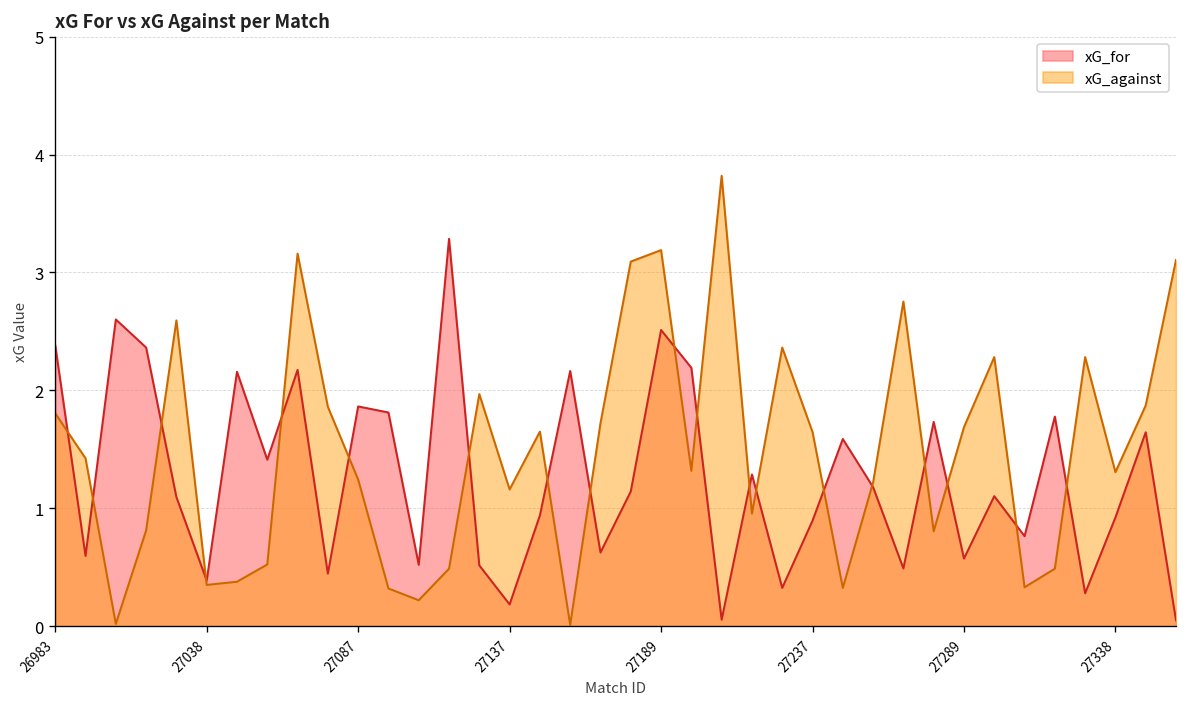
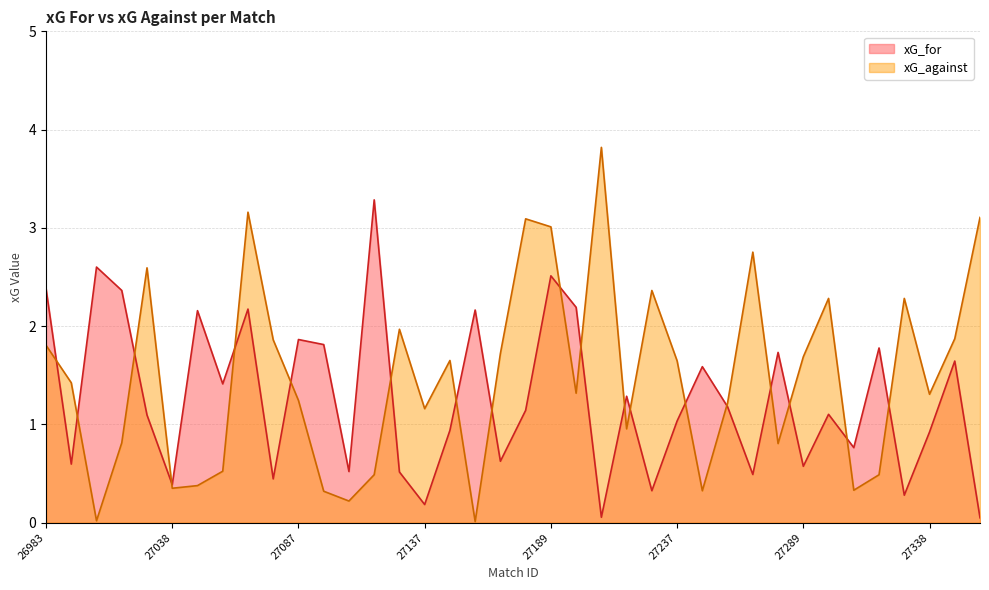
xG_against, 27189: 3.2 -> 3.0
xG_for, 27237: 0.9 -> 1.0
